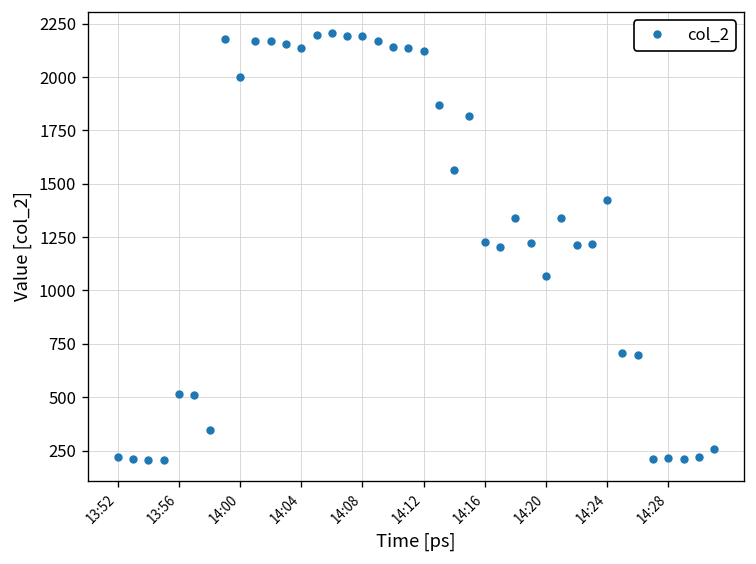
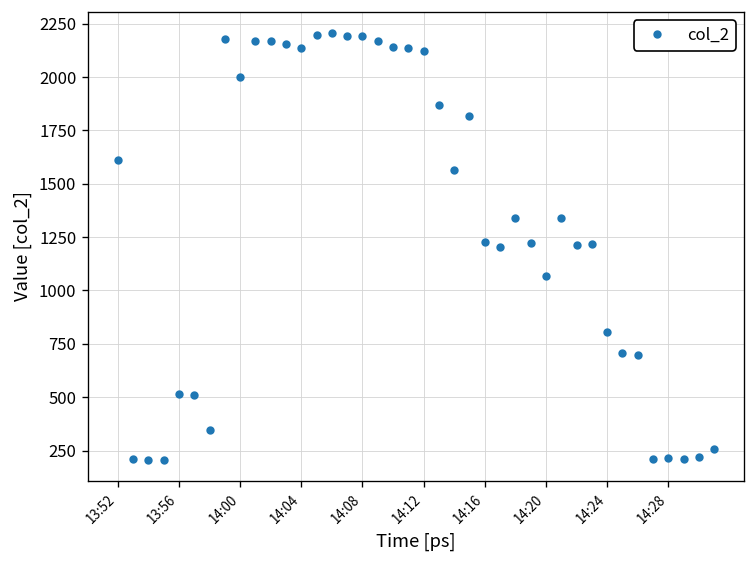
13:52: 220 -> 1610
14:24: 1420 -> 800
